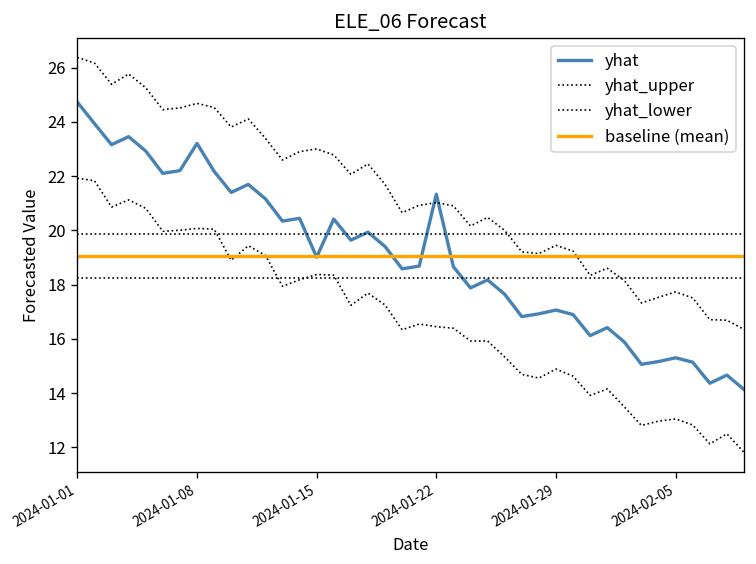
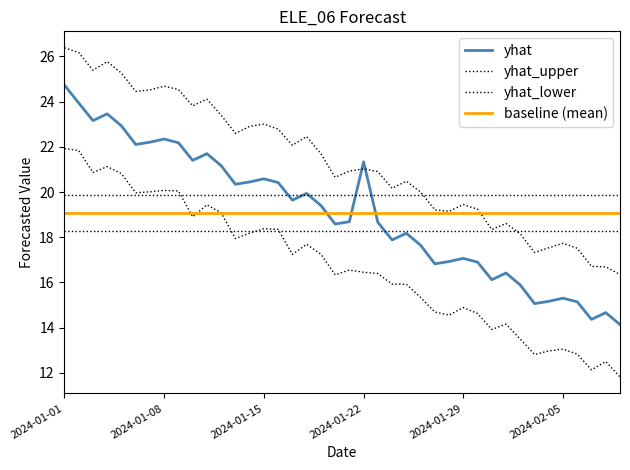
yhat, 2024-01-08: 23.2 -> 22.3
yhat, 2024-01-15: 19.0 -> 20.6
